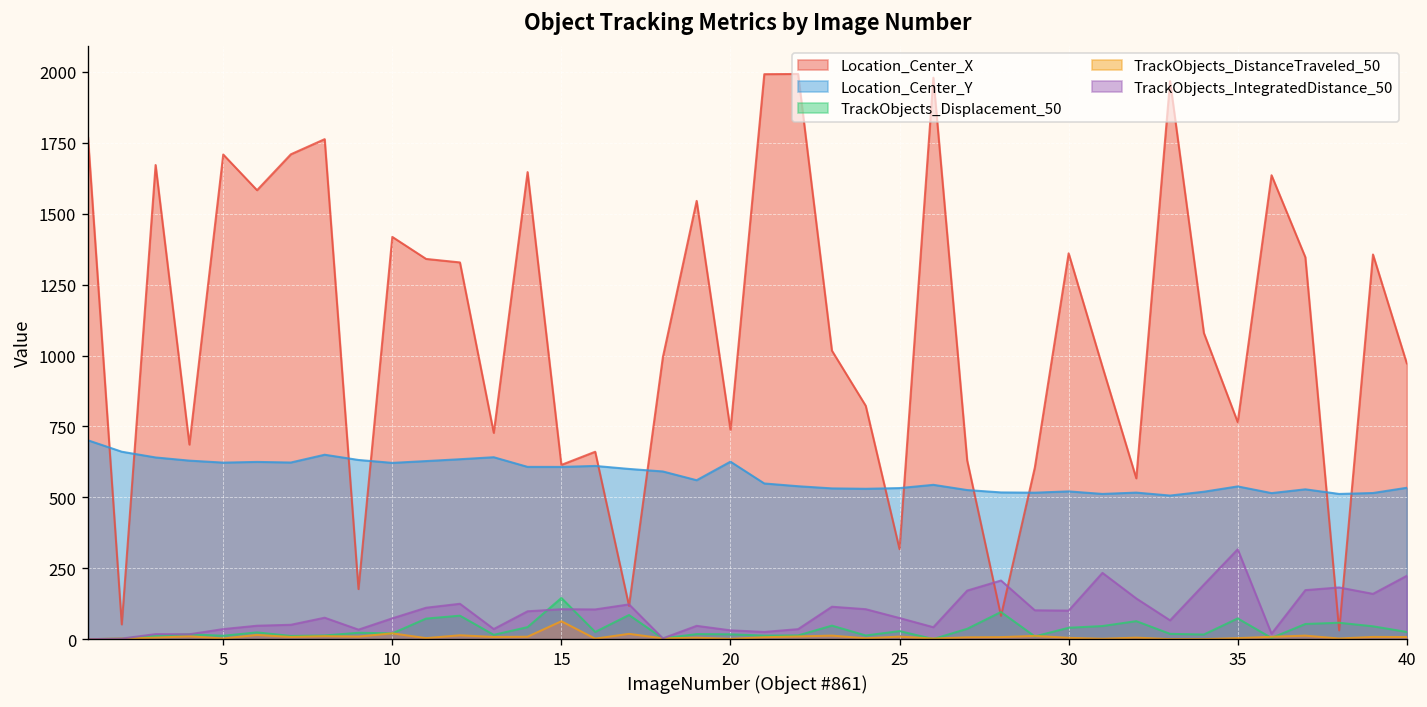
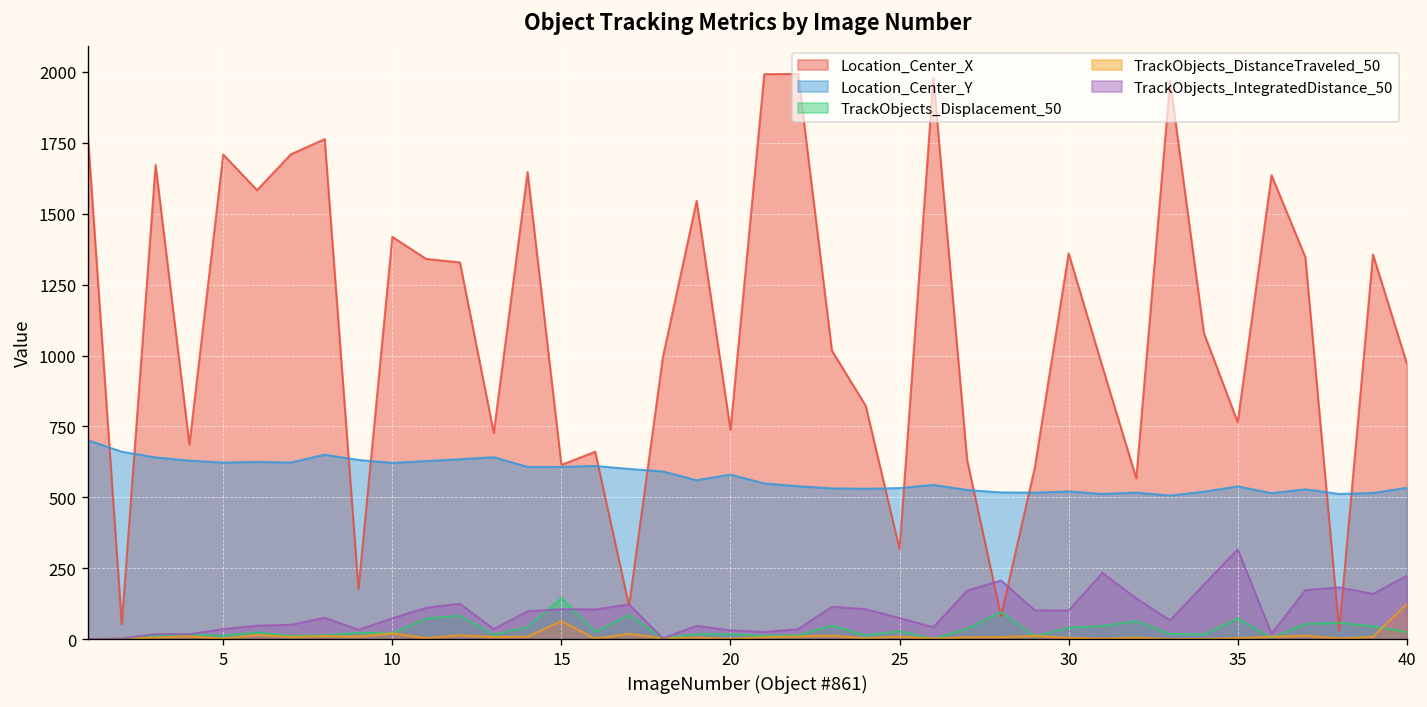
Location_Center_Y, 20: 630 -> 580
TrackObjects_DistanceTraveled_50, 40: 10 -> 120
